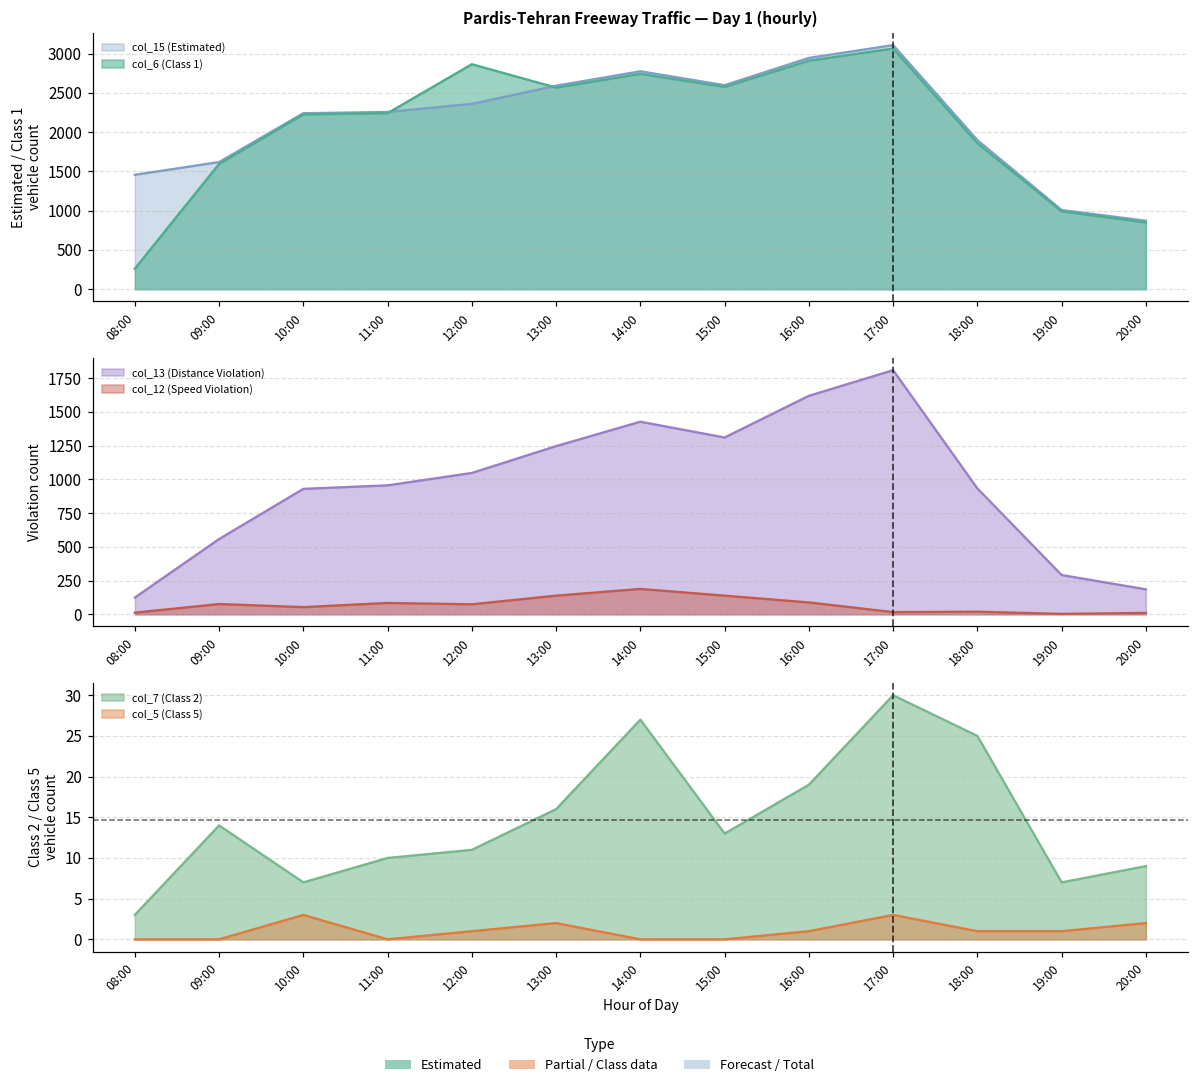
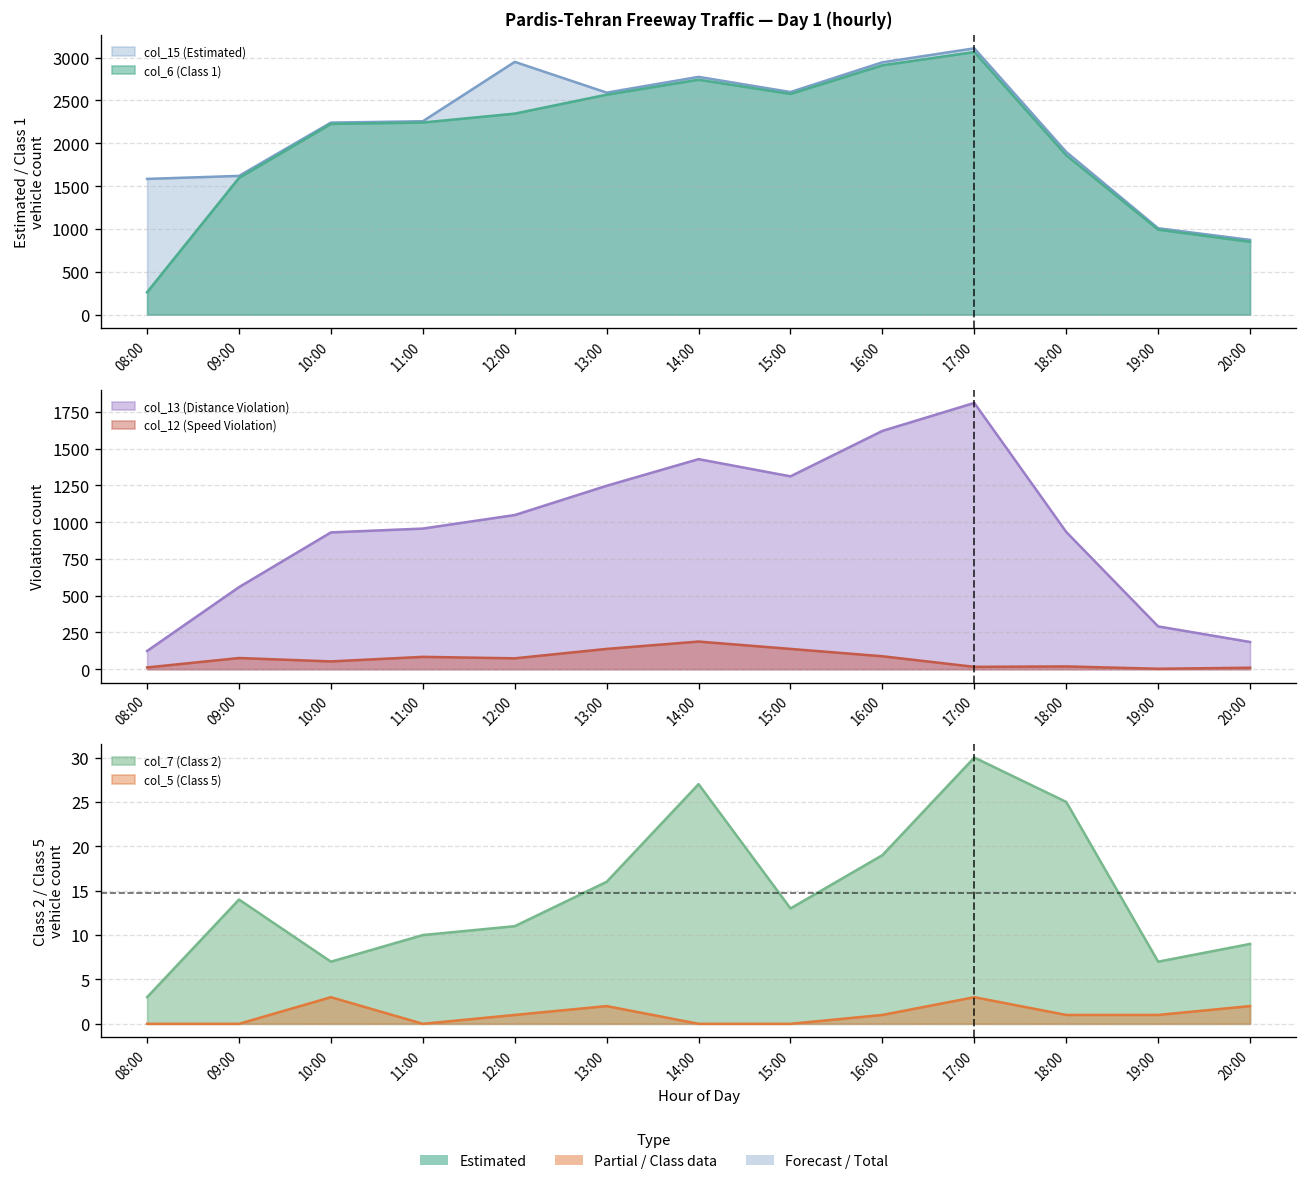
Pardis-Tehran Freeway Traffic — Day 1 (hourly), col_15 (Estimated), 08:00: 1500 -> 1600
Pardis-Tehran Freeway Traffic — Day 1 (hourly), col_15 (Estimated), 12:00: 2400 -> 3000
Pardis-Tehran Freeway Traffic — Day 1 (hourly), col_6 (Class 1), 12:00: 2900 -> 2300
